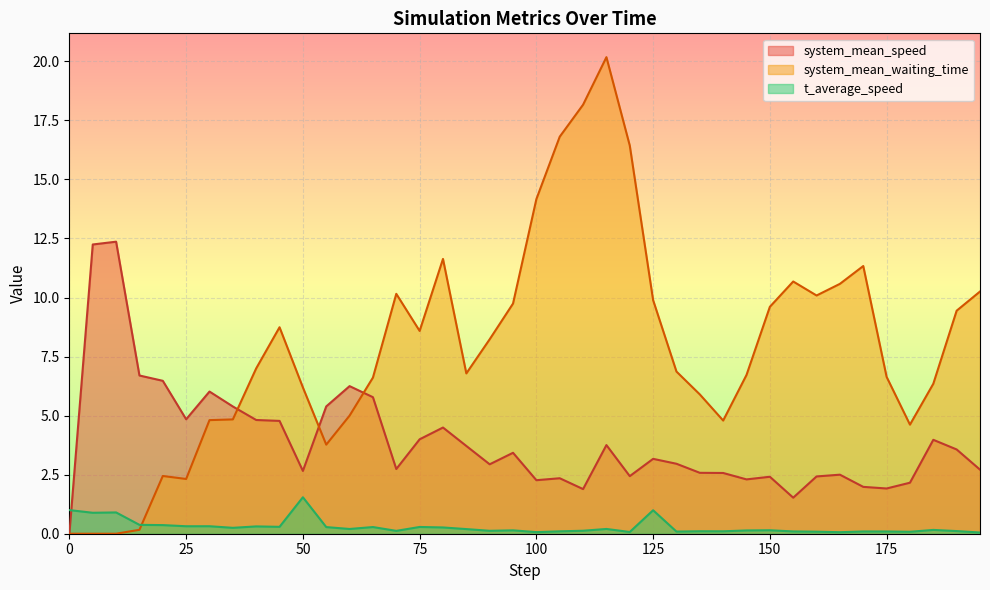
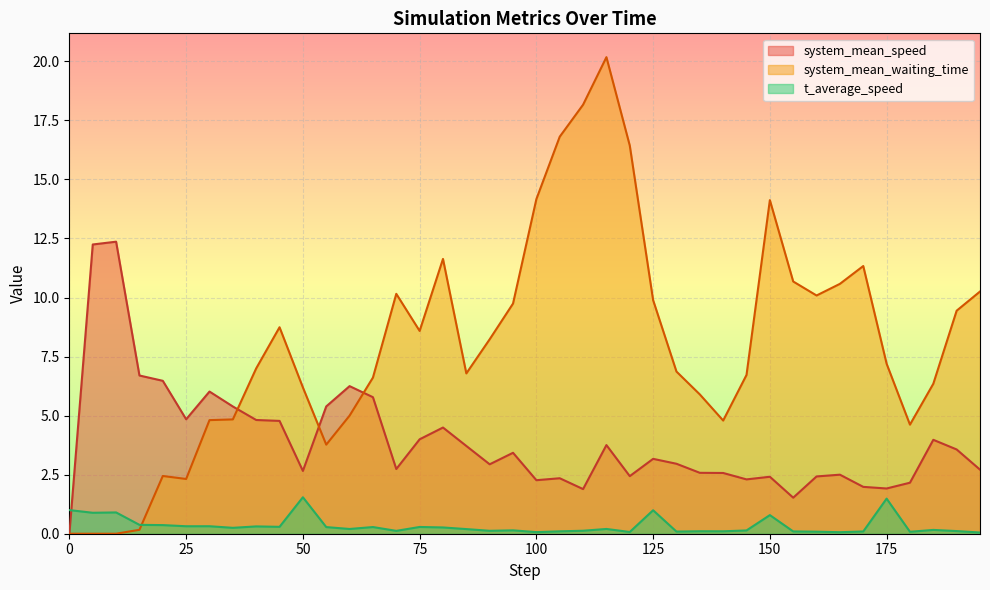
system_mean_waiting_time, 150: 9.6 -> 14.1
t_average_speed, 150: 0.1 -> 0.8
system_mean_waiting_time, 175: 6.6 -> 7.2
t_average_speed, 175: 0.1 -> 1.5
